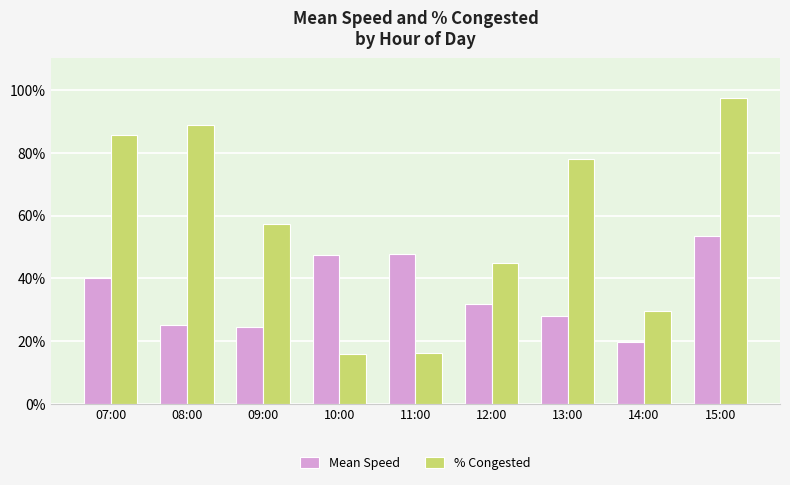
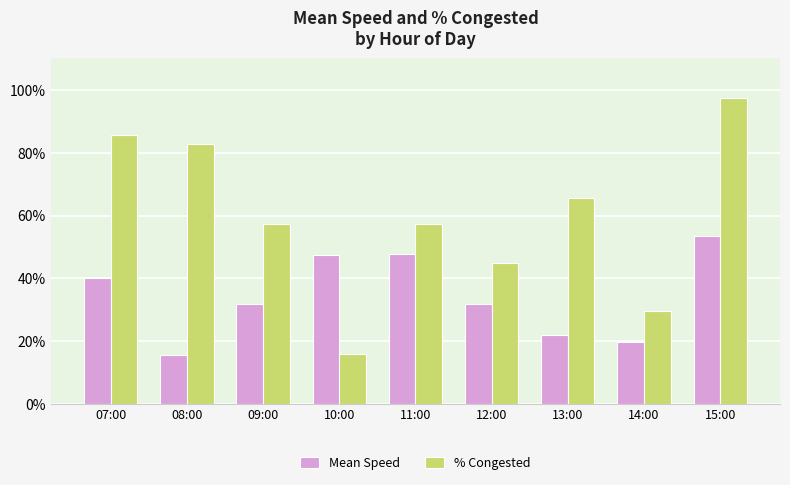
Mean Speed, 08:00: 25% -> 16%
% Congested, 08:00: 89% -> 83%
Mean Speed, 09:00: 24% -> 32%
% Congested, 11:00: 16% -> 57%
Mean Speed, 13:00: 28% -> 22%
% Congested, 13:00: 78% -> 65%
